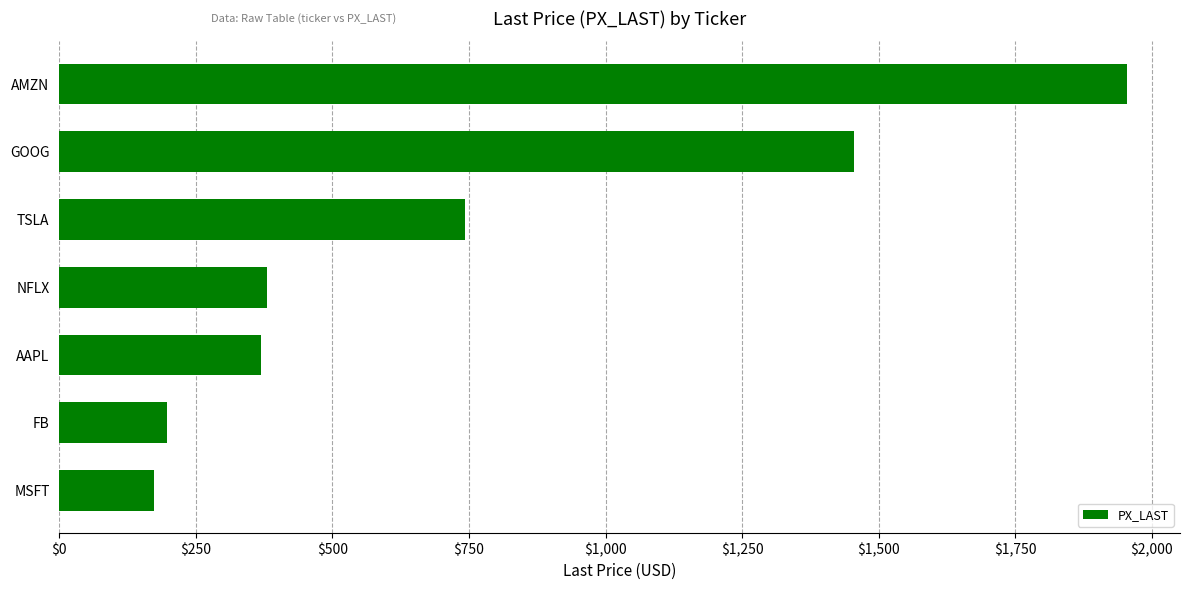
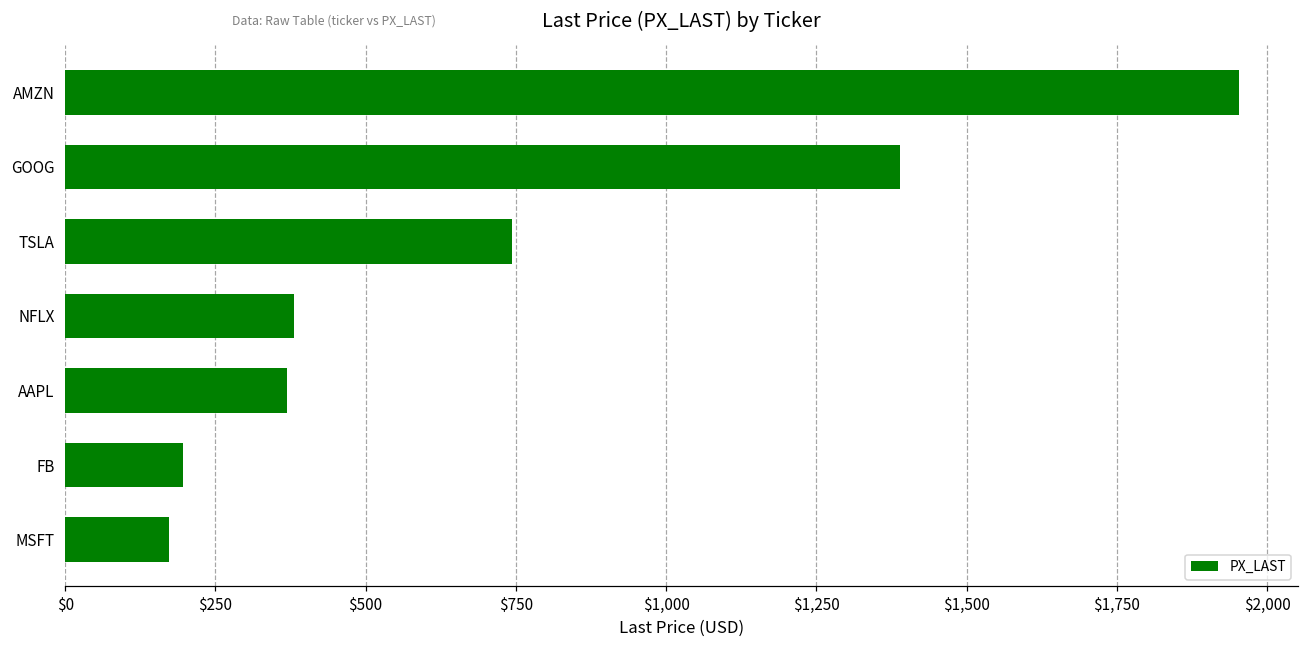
GOOG: $1,450 -> $1,390
